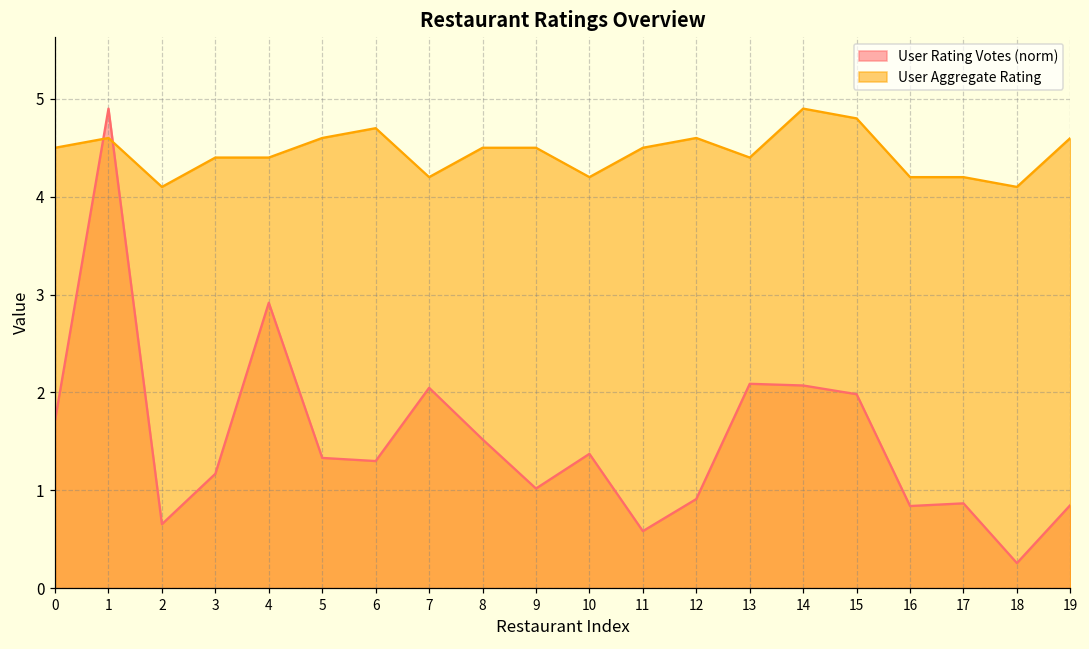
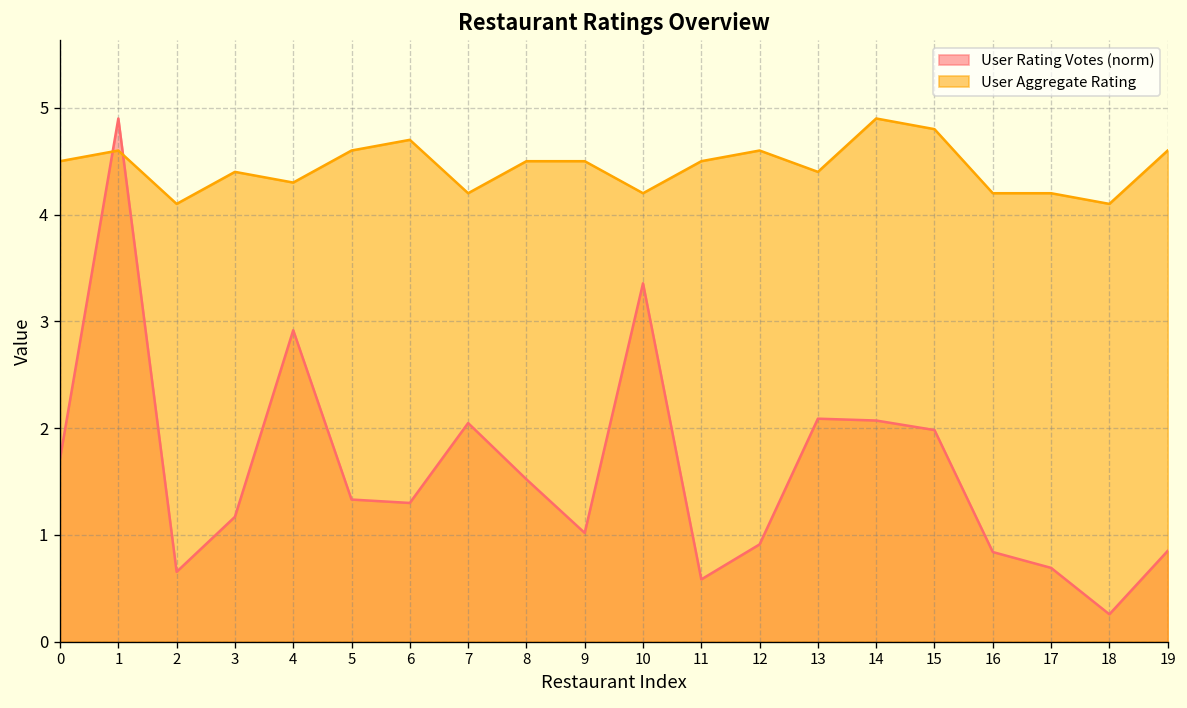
User Aggregate Rating, 4: 4.4 -> 4.3
User Rating Votes (norm), 10: 1.4 -> 3.4
User Rating Votes (norm), 17: 0.9 -> 0.7
